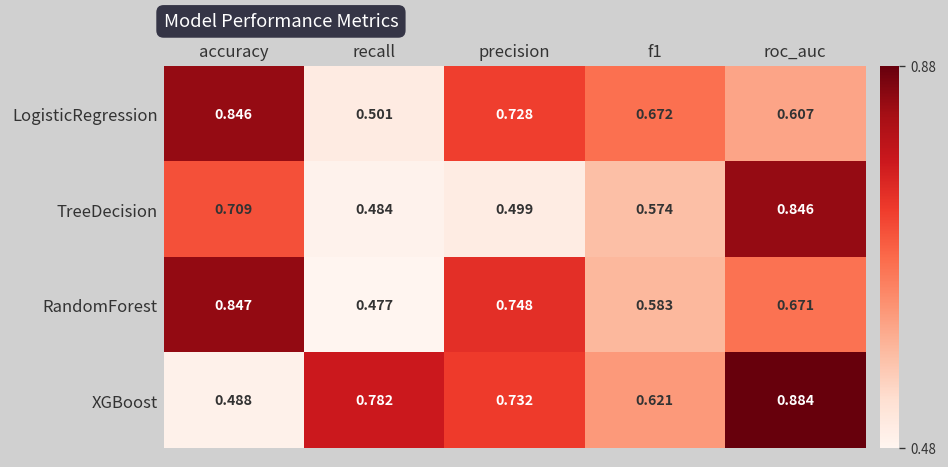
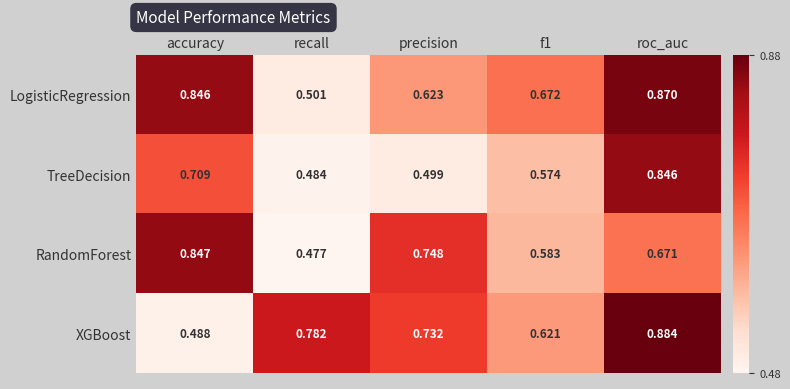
LogisticRegression, precision: 0.728 -> 0.623
LogisticRegression, roc_auc: 0.607 -> 0.870
